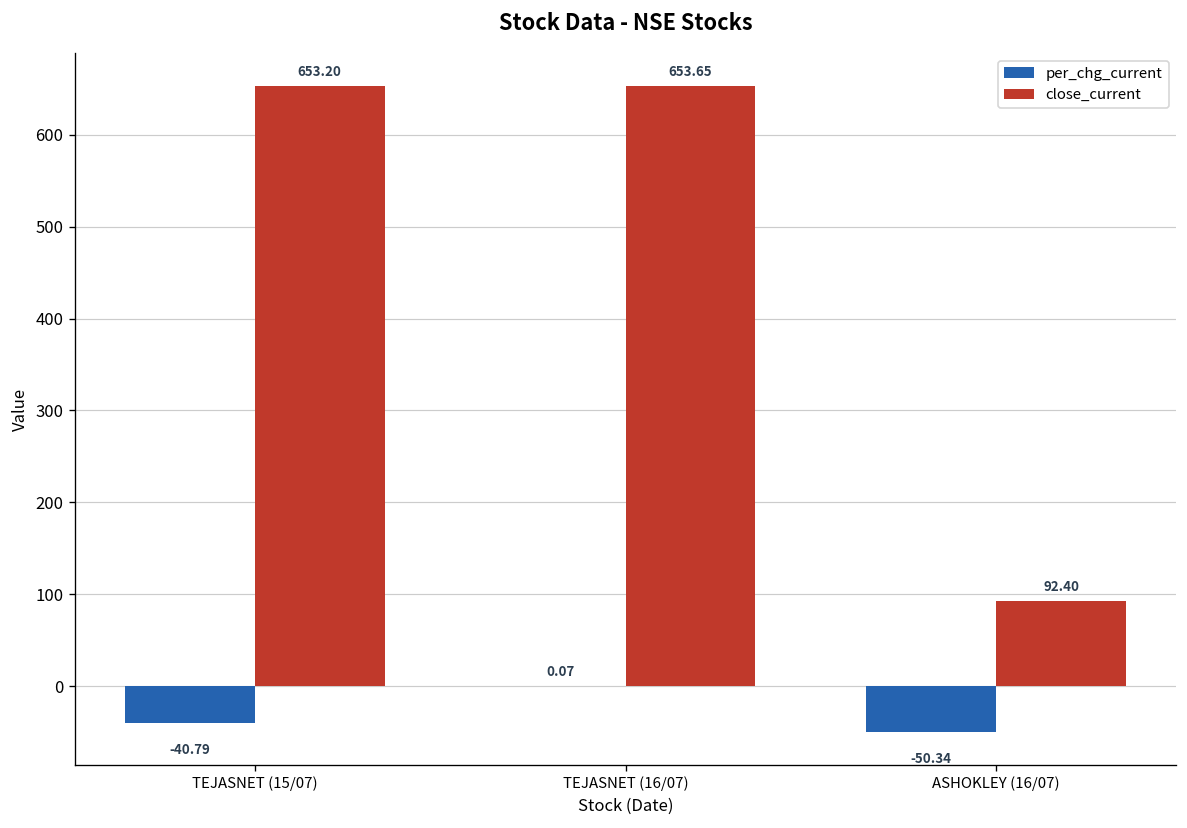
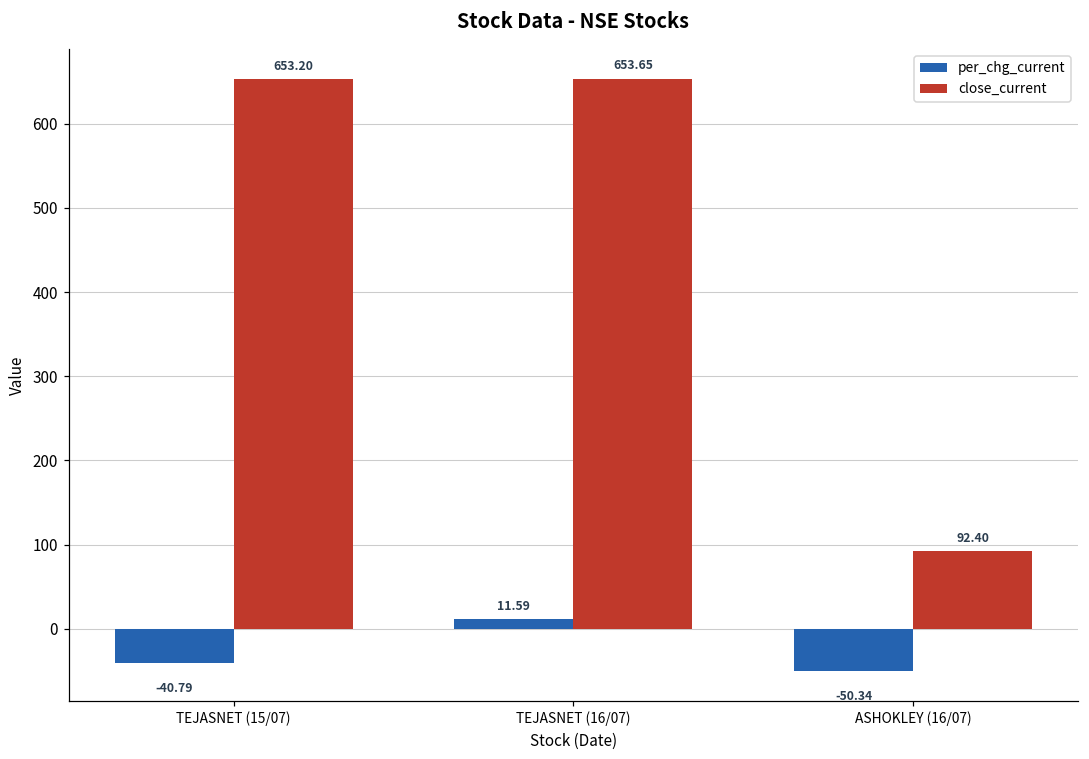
per_chg_current, TEJASNET (16/07): 0.07 -> 11.59
